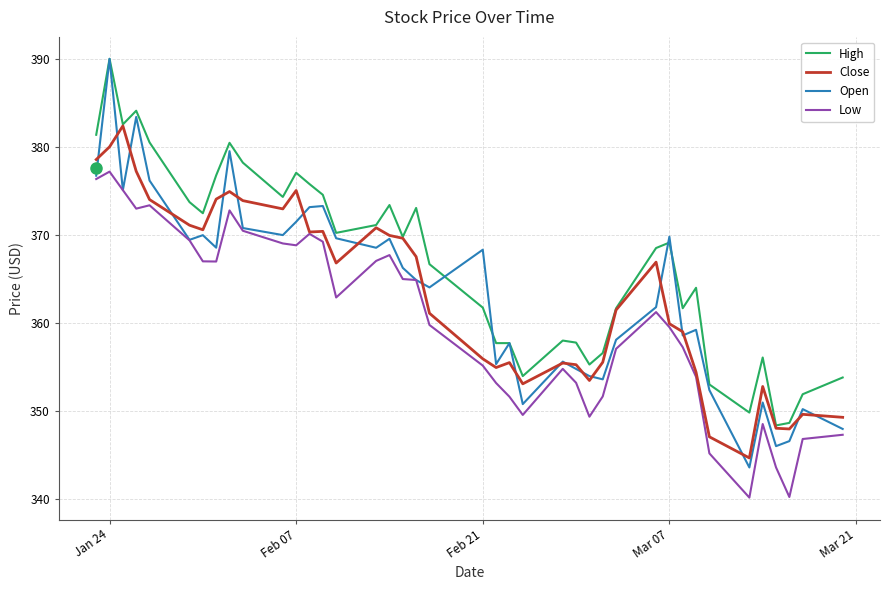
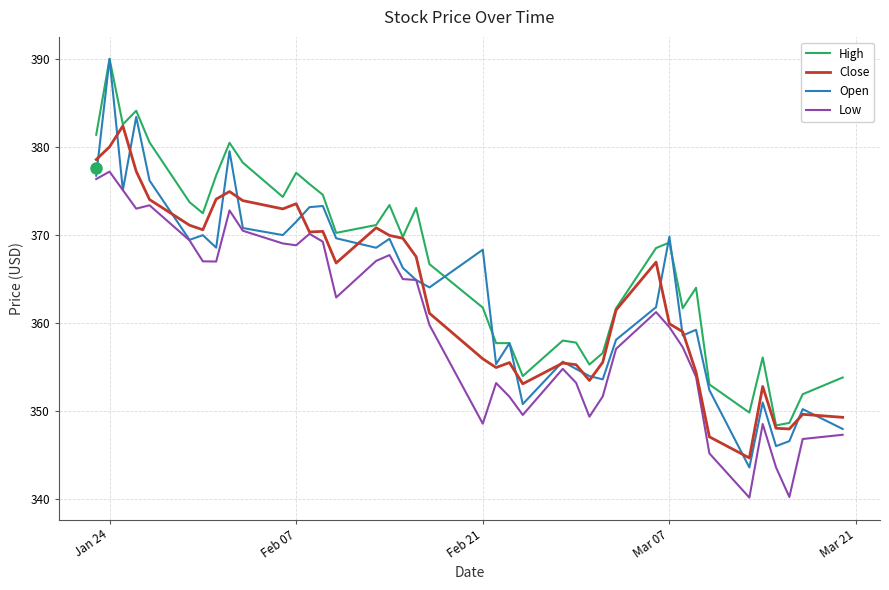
Close, Feb 07: 375 -> 374
Low, Feb 21: 355 -> 349
